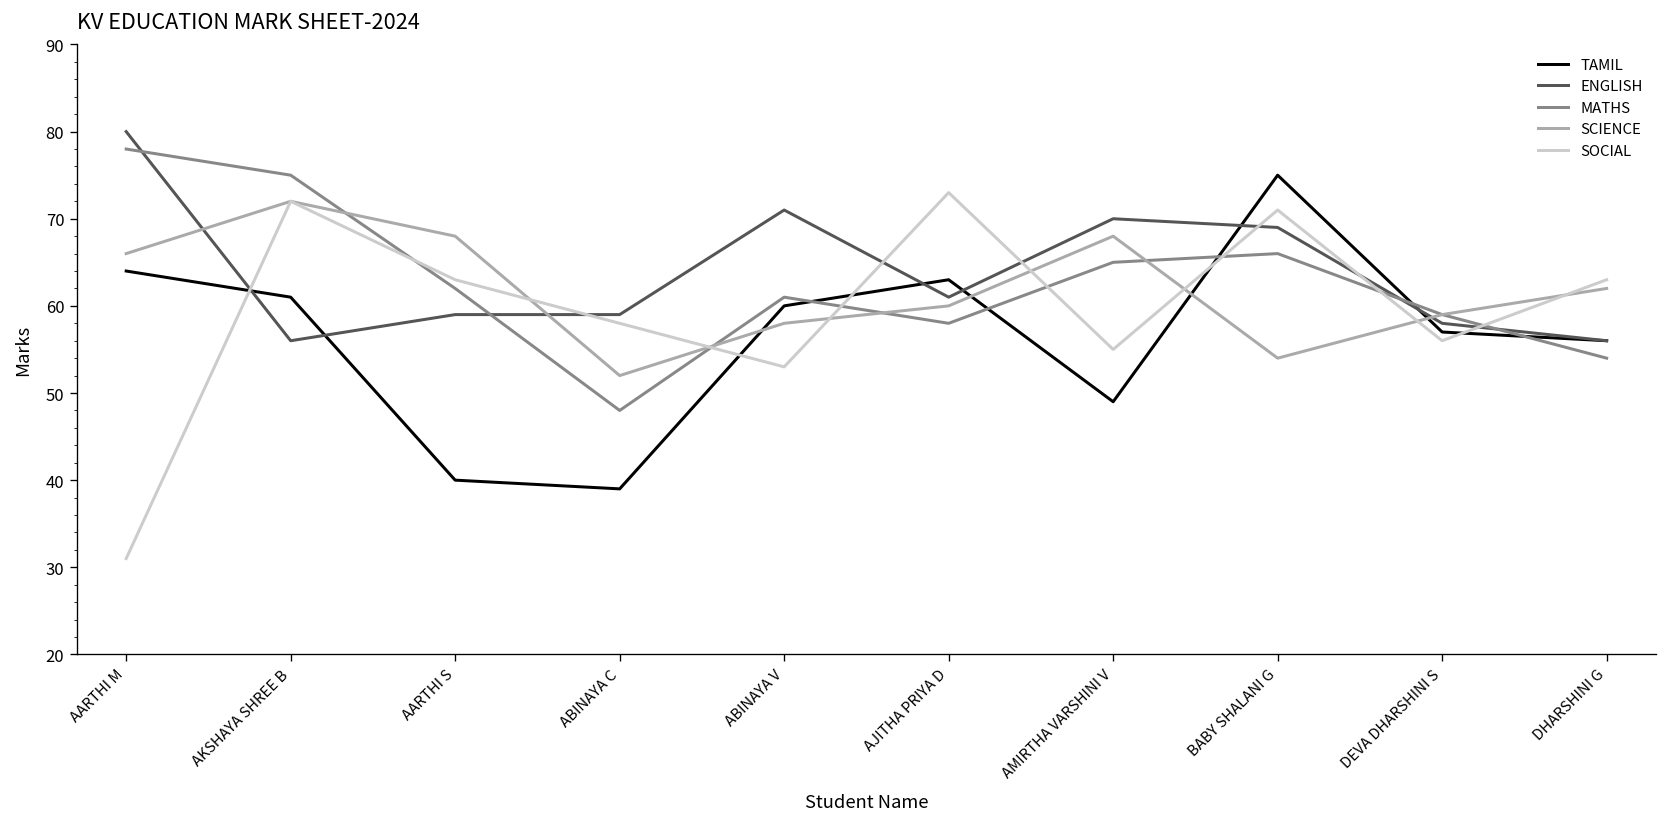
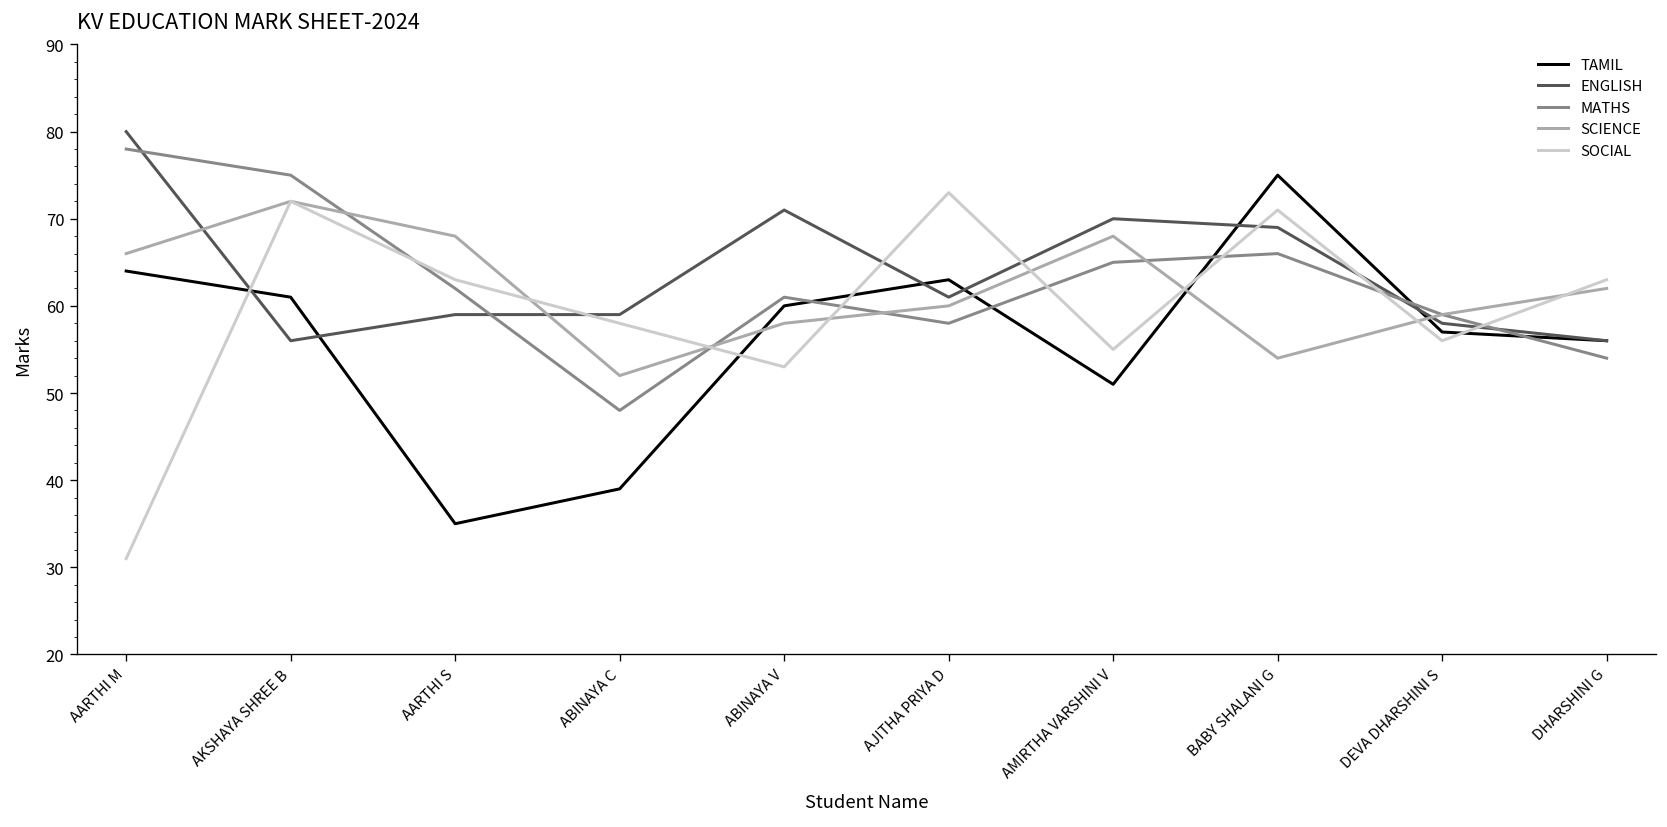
TAMIL, AARTHI S: 40 -> 35
TAMIL, AMIRTHA VARSHINI V: 49 -> 51
